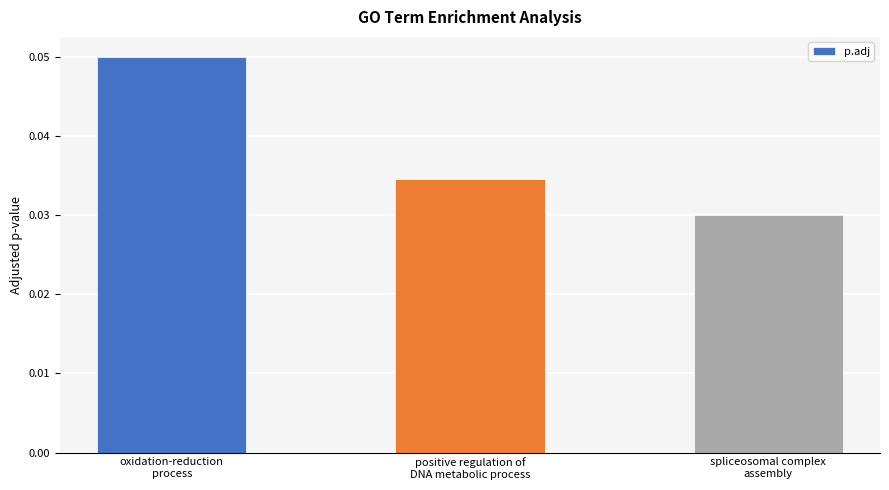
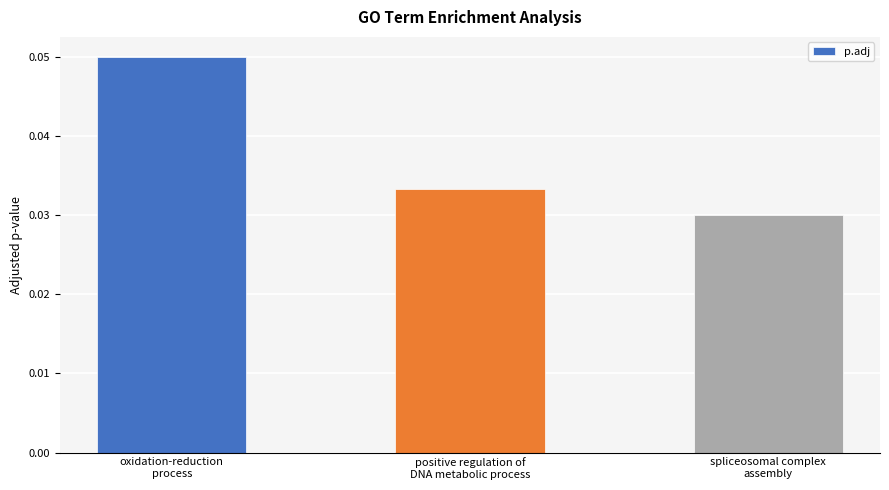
positive regulation of DNA metabolic process: 0.035 -> 0.033
